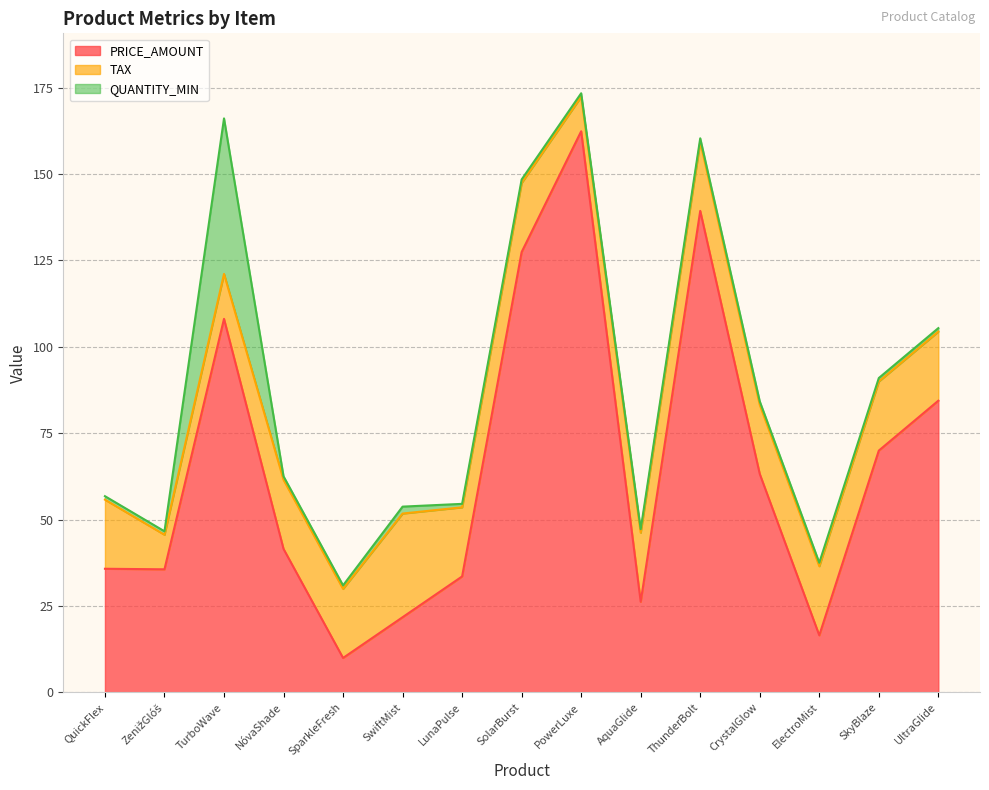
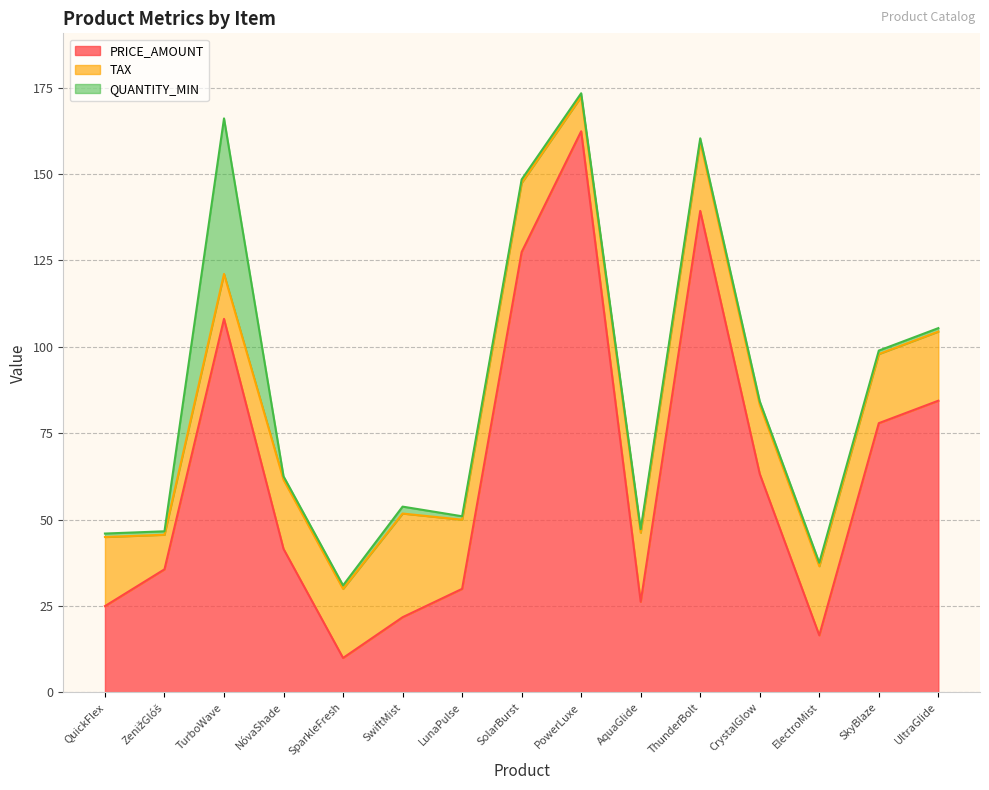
PRICE_AMOUNT, QuickFlex: 36 -> 25
PRICE_AMOUNT, LunaPulse: 34 -> 30
PRICE_AMOUNT, SkyBlaze: 70 -> 78
